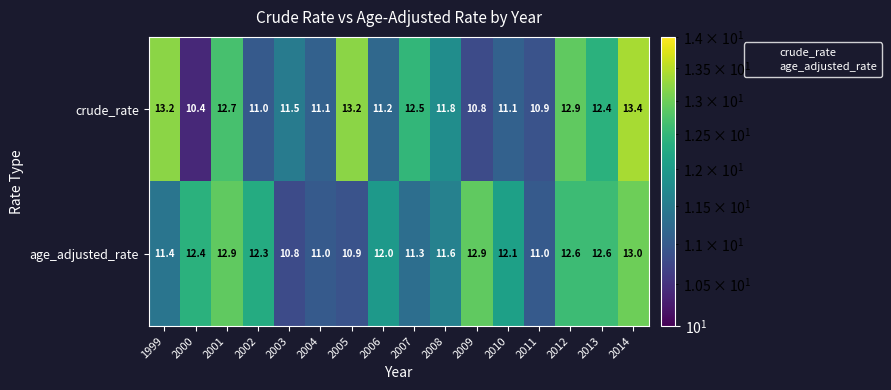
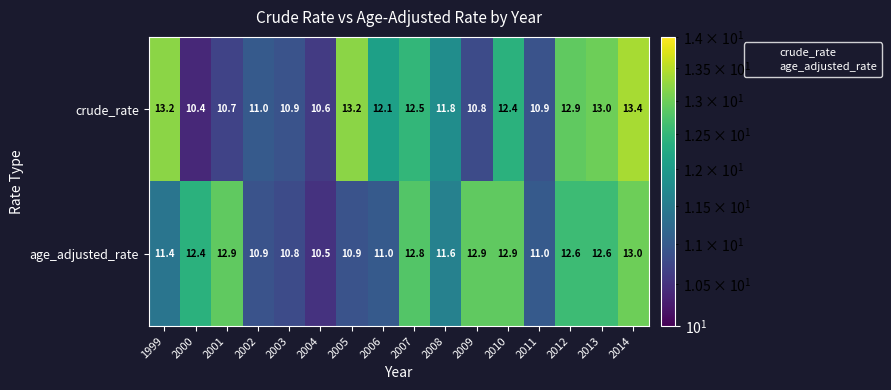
crude_rate, 2001: 12.7 -> 10.7
crude_rate, 2003: 11.5 -> 10.9
crude_rate, 2004: 11.1 -> 10.6
crude_rate, 2006: 11.2 -> 12.1
crude_rate, 2010: 11.1 -> 12.4
crude_rate, 2013: 12.4 -> 13.0
age_adjusted_rate, 2002: 12.3 -> 10.9
age_adjusted_rate, 2004: 11.0 -> 10.5
age_adjusted_rate, 2006: 12.0 -> 11.0
age_adjusted_rate, 2007: 11.3 -> 12.8
age_adjusted_rate, 2010: 12.1 -> 12.9
